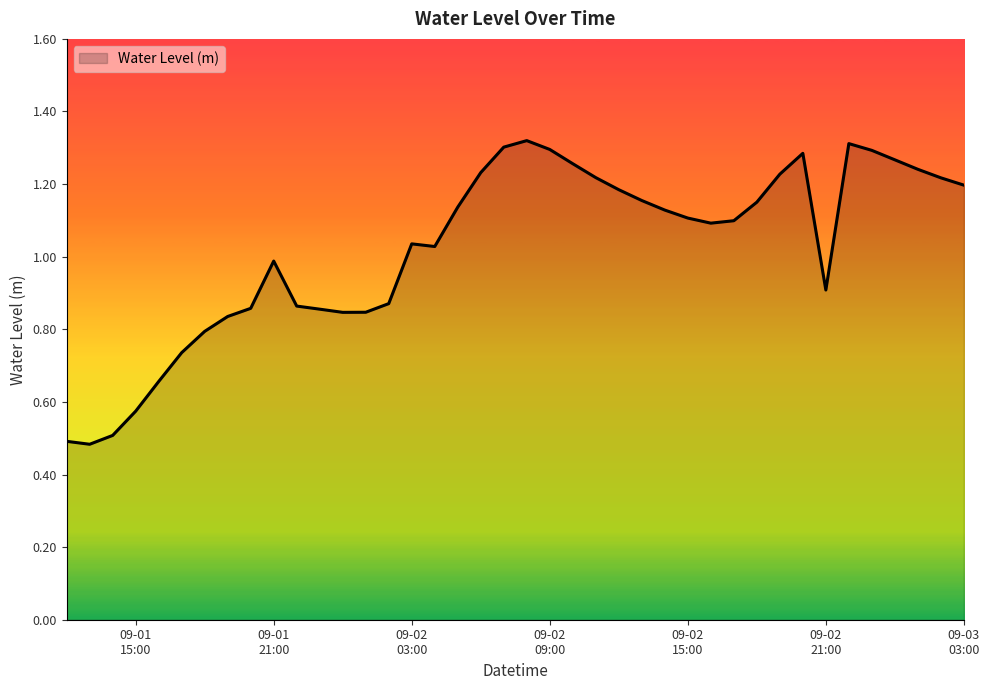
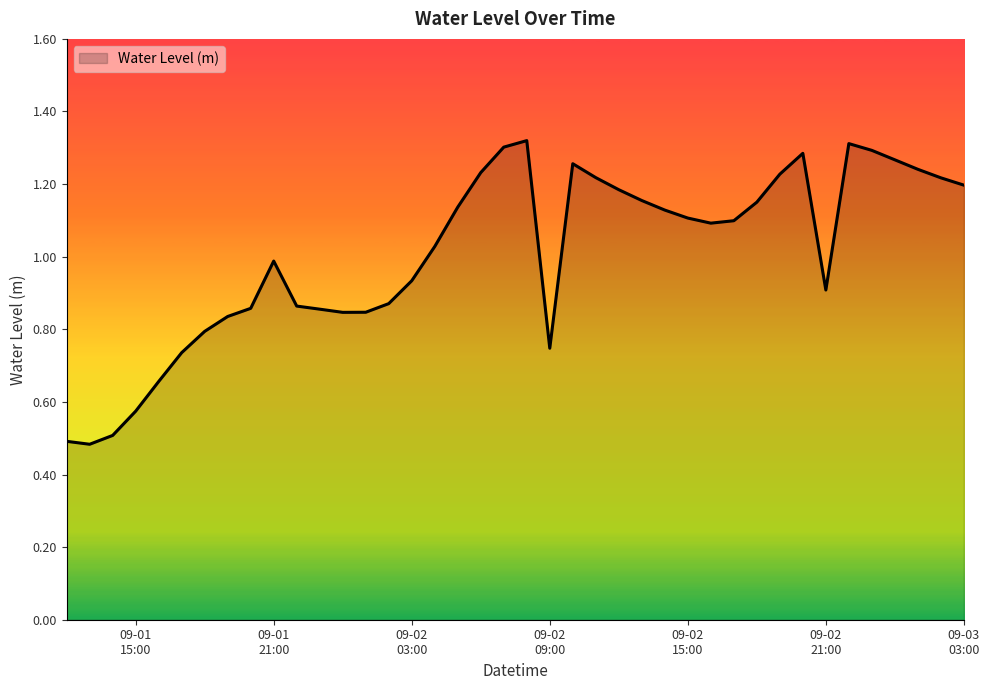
09-02 03:00: 1.04 -> 0.93
09-02 09:00: 1.30 -> 0.75
